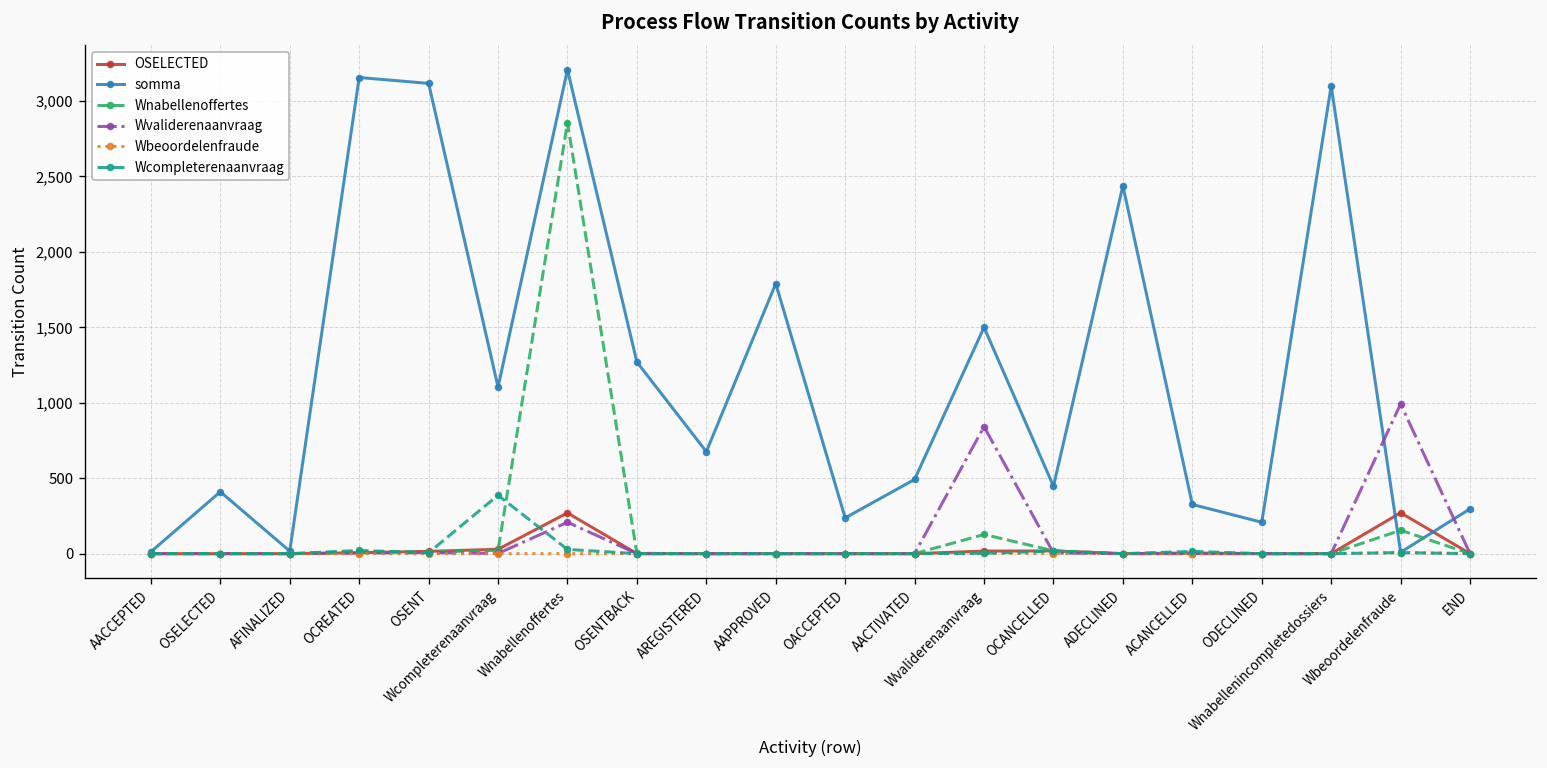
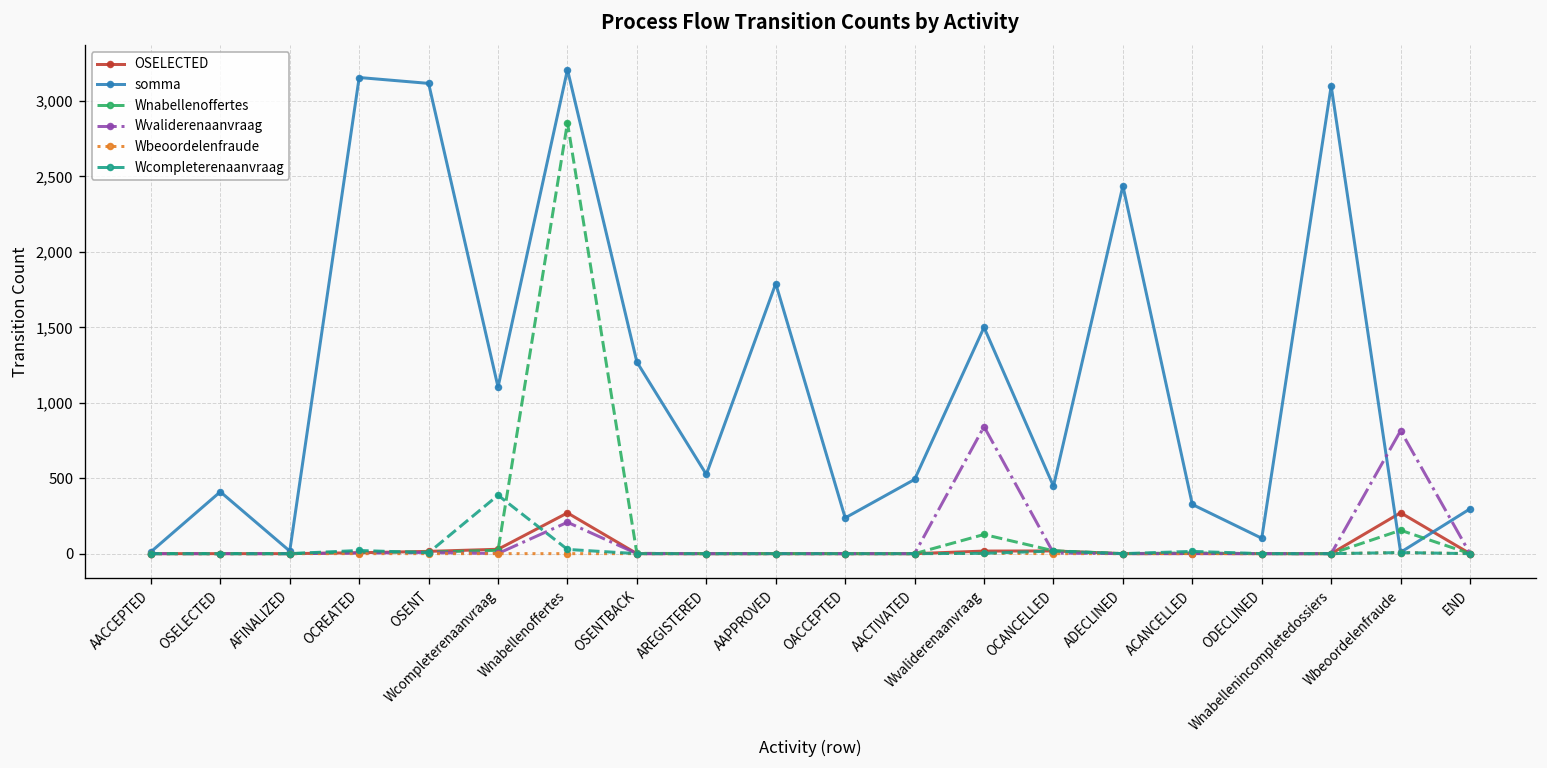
somma, AREGISTERED: 680 -> 530
somma, ODECLINED: 210 -> 100
Wvaliderenaanvraag, Wbeoordelenfraude: 990 -> 820
